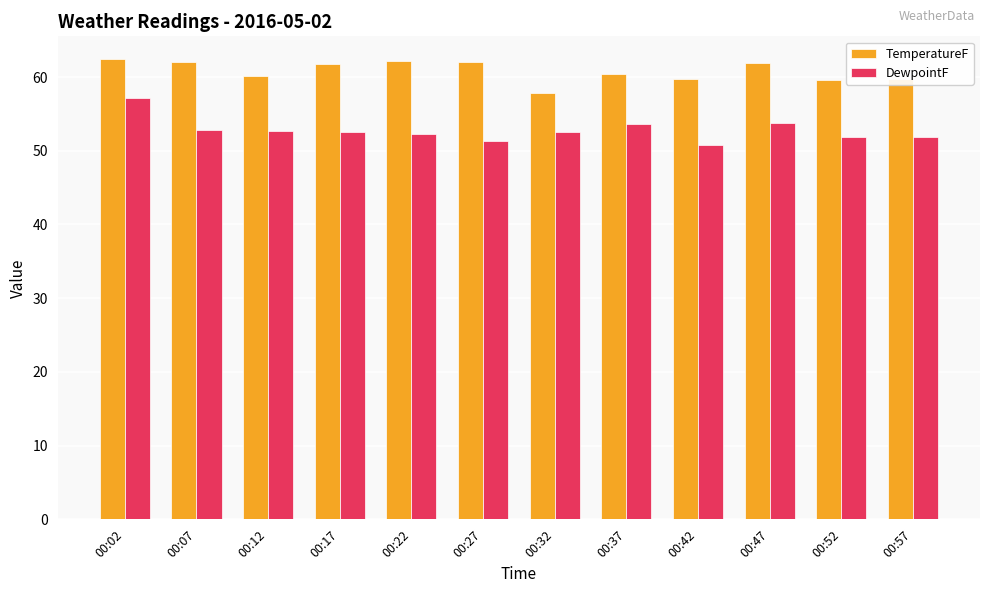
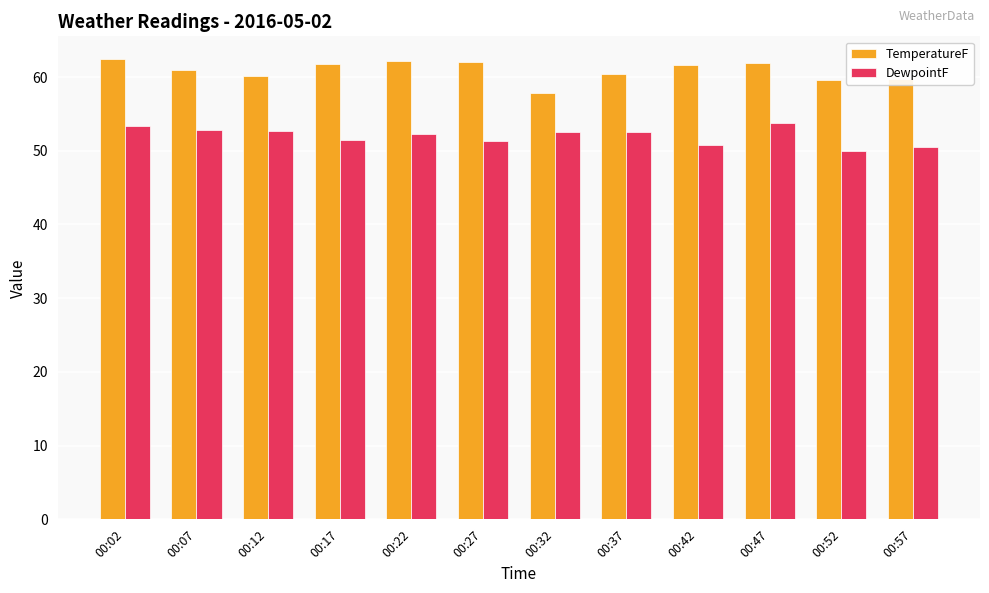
DewpointF, 00:02: 57 -> 53
TemperatureF, 00:07: 62 -> 61
DewpointF, 00:17: 53 -> 51
DewpointF, 00:37: 54 -> 53
TemperatureF, 00:42: 60 -> 62
DewpointF, 00:52: 52 -> 50
DewpointF, 00:57: 52 -> 51
